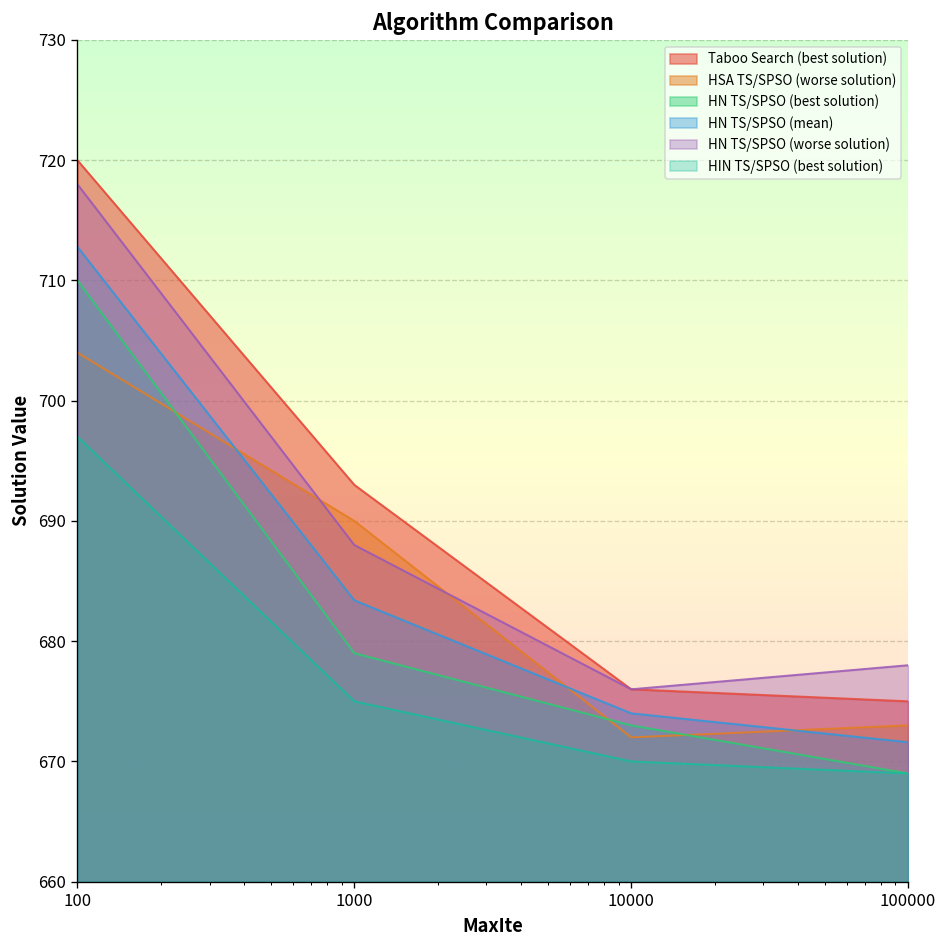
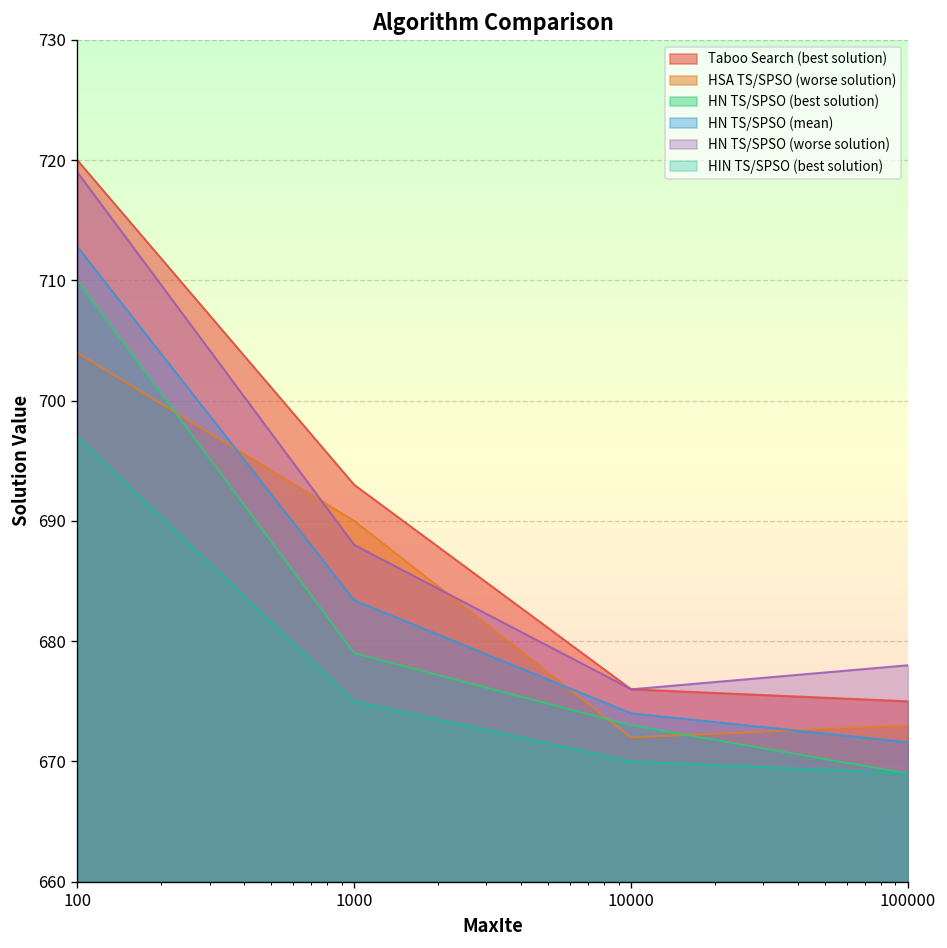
HN TS/SPSO (worse solution), 100: 718 -> 719
